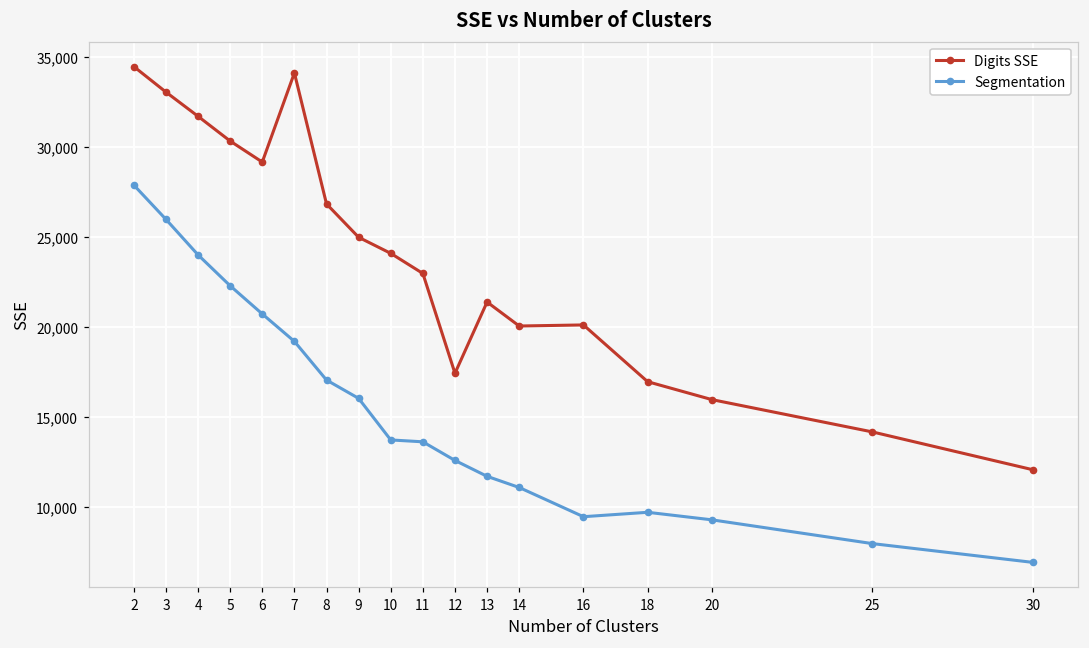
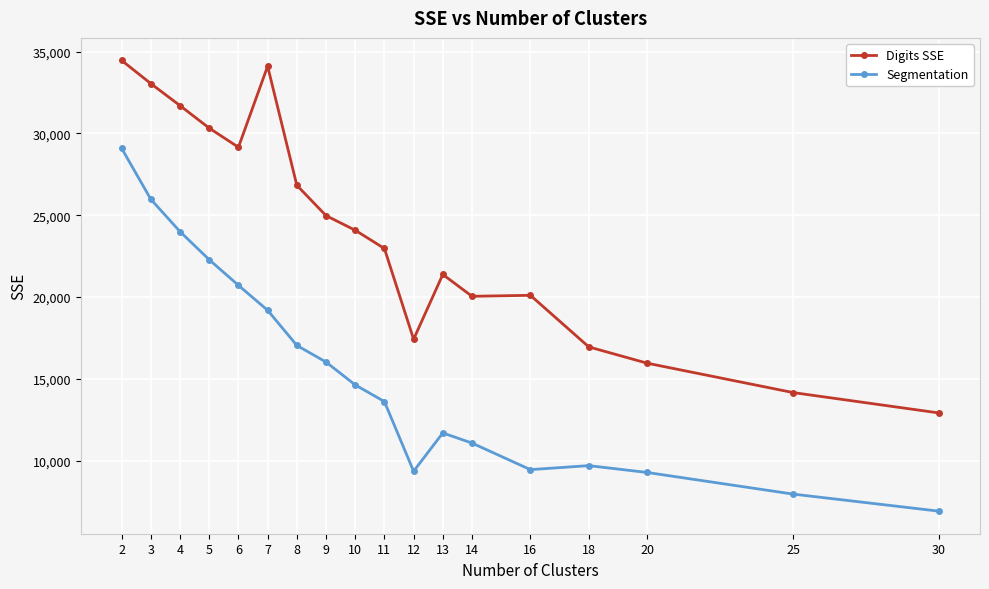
Segmentation, 2: 27,900 -> 29,100
Segmentation, 10: 13,700 -> 14,600
Segmentation, 12: 12,600 -> 9,300
Digits SSE, 30: 12,100 -> 12,900
